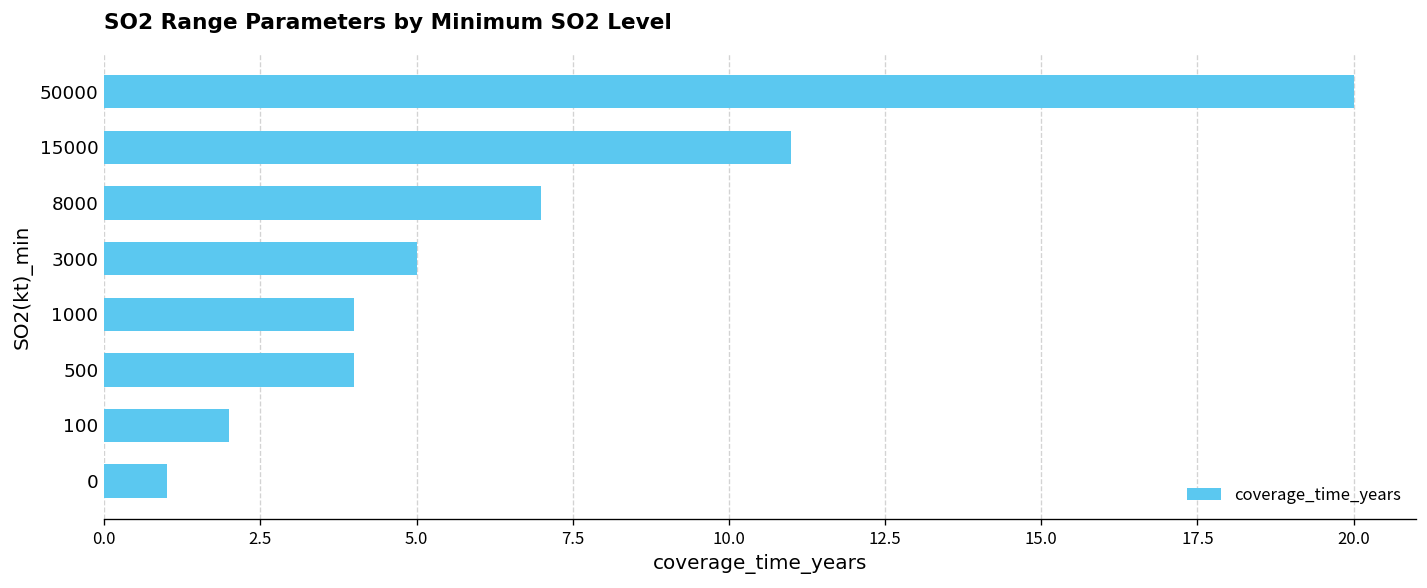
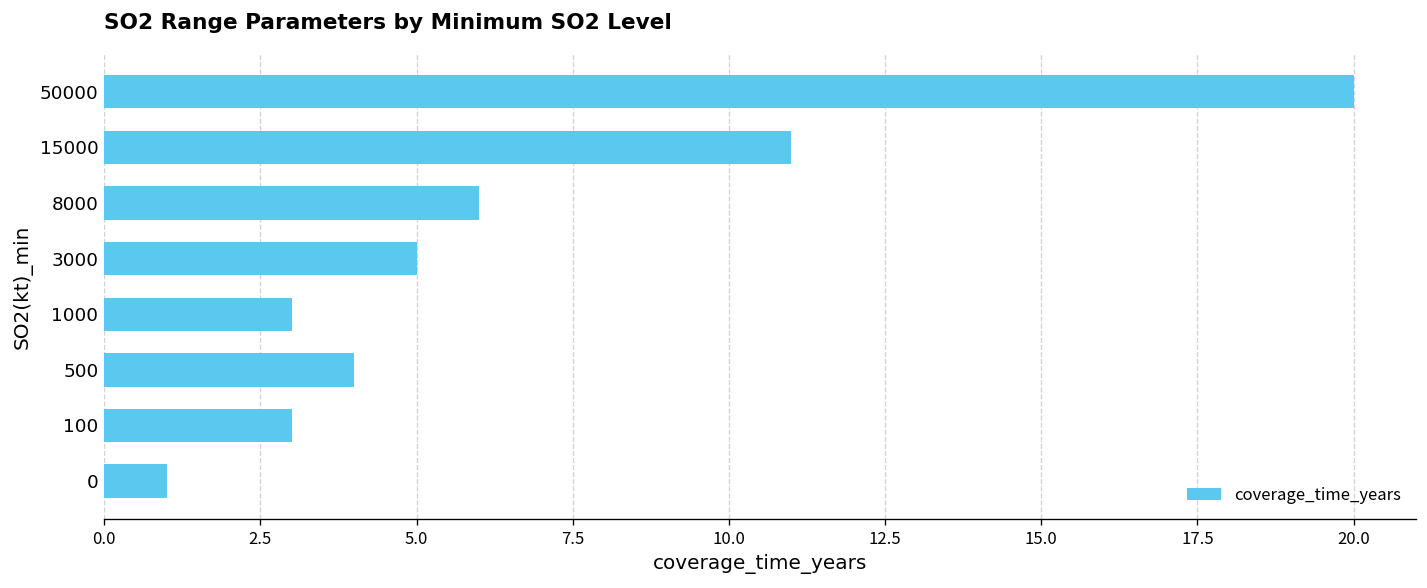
8000: 7 -> 6
1000: 4 -> 3
100: 2 -> 3
